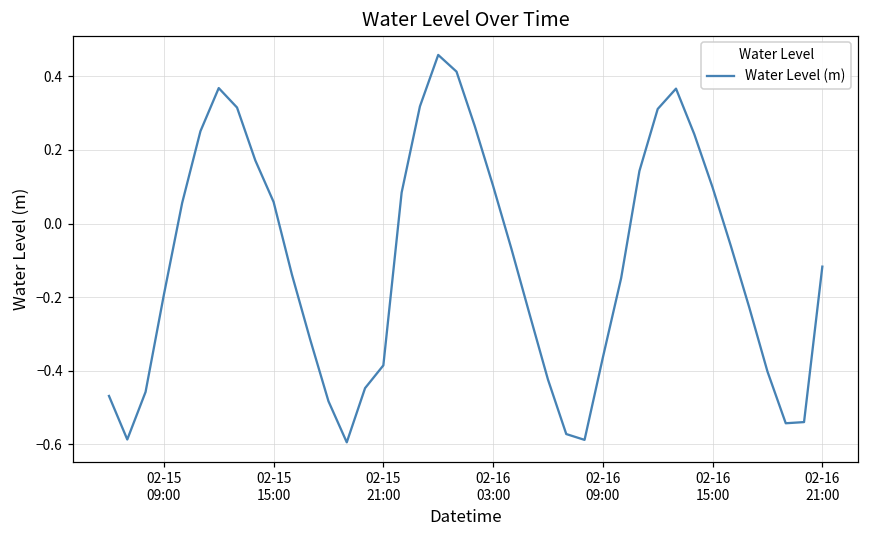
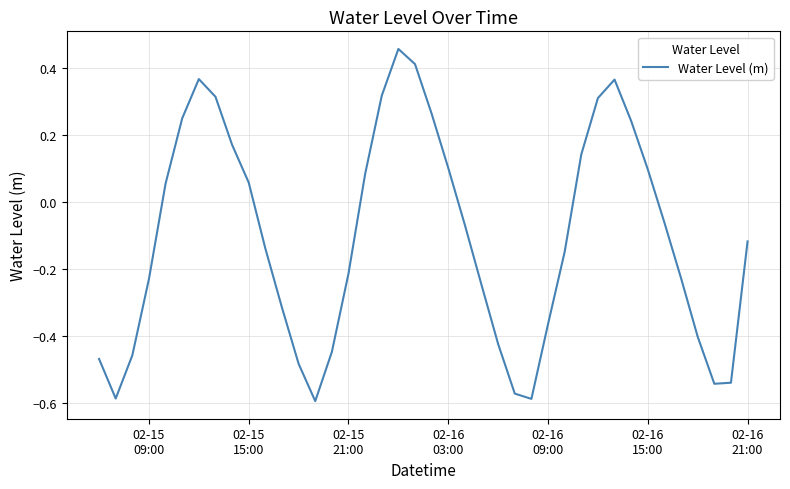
02-15 09:00: -0.19 -> -0.23
02-15 21:00: -0.39 -> -0.21
